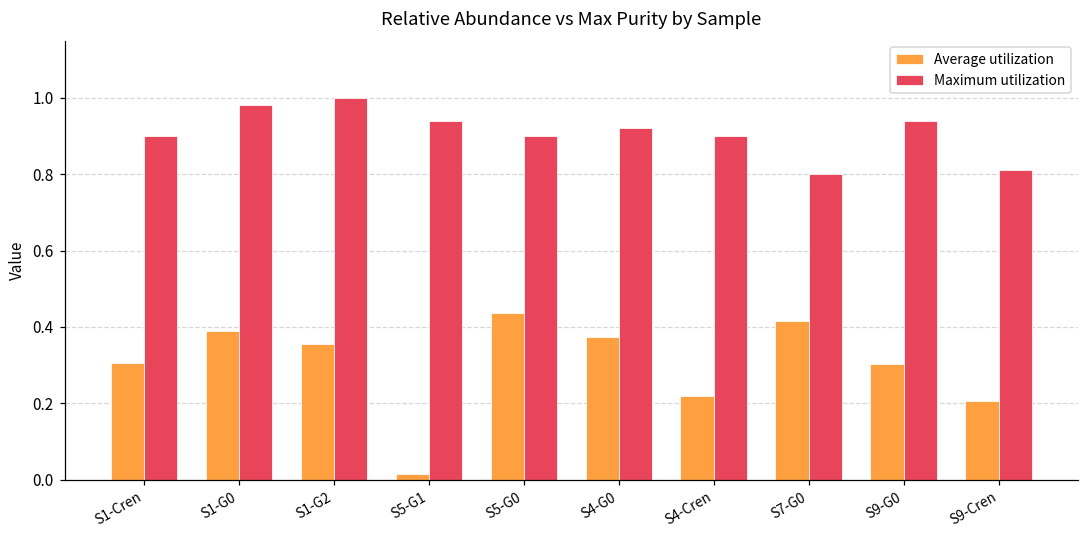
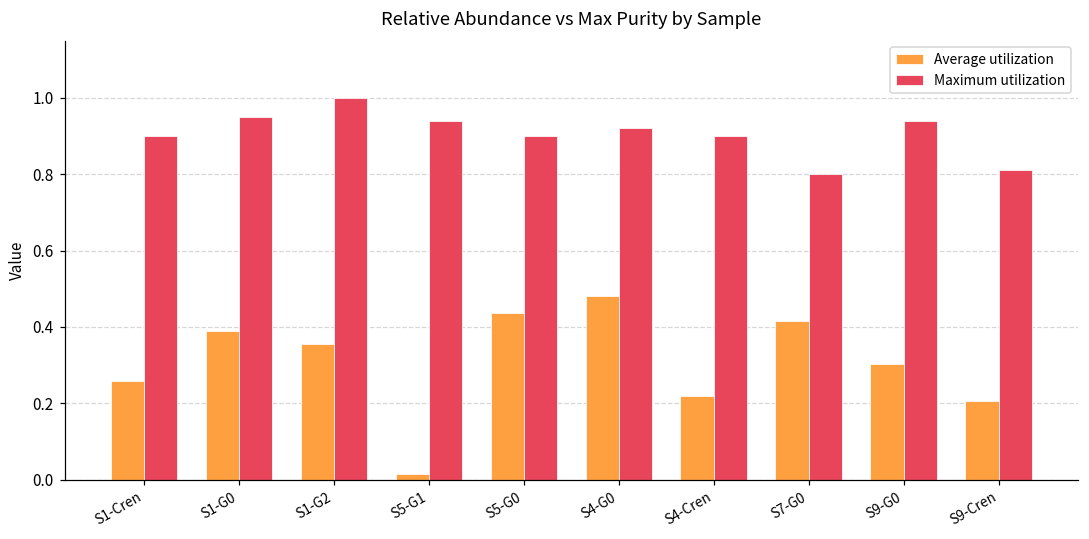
Average utilization, S1-Cren: 0.31 -> 0.26
Maximum utilization, S1-G0: 0.98 -> 0.95
Average utilization, S4-G0: 0.37 -> 0.48
